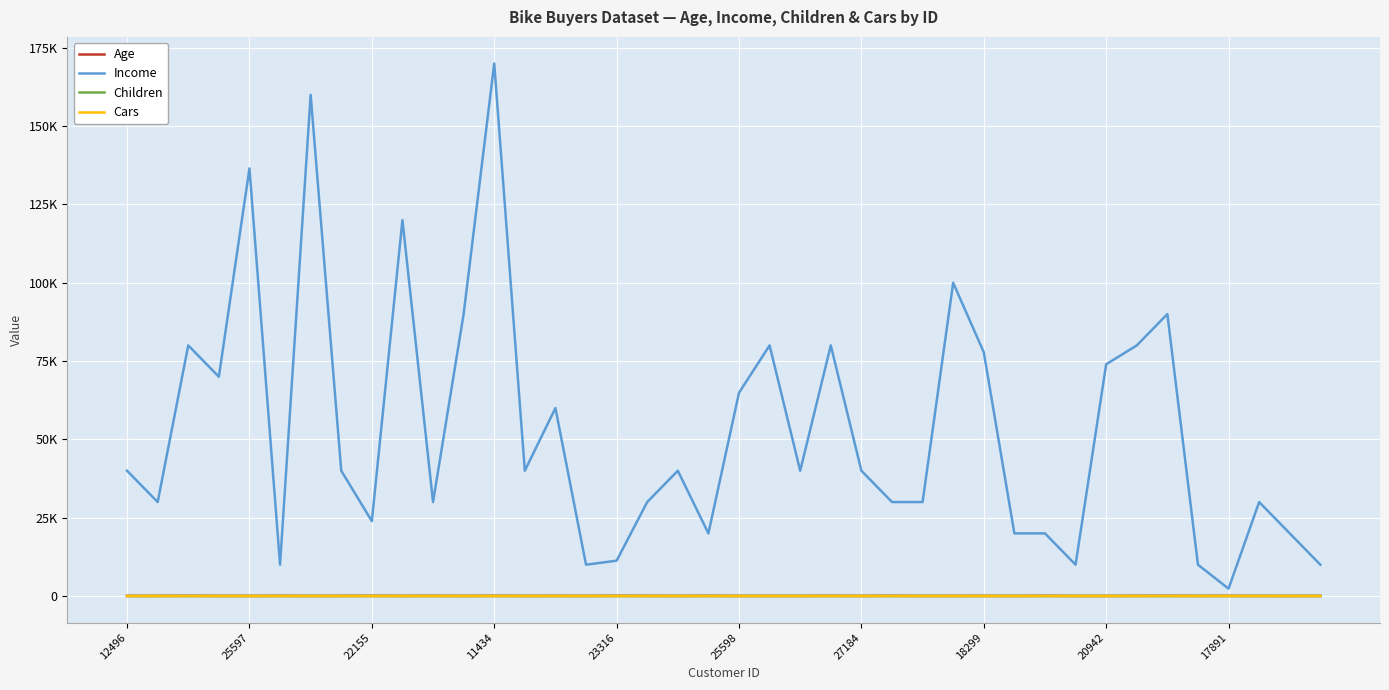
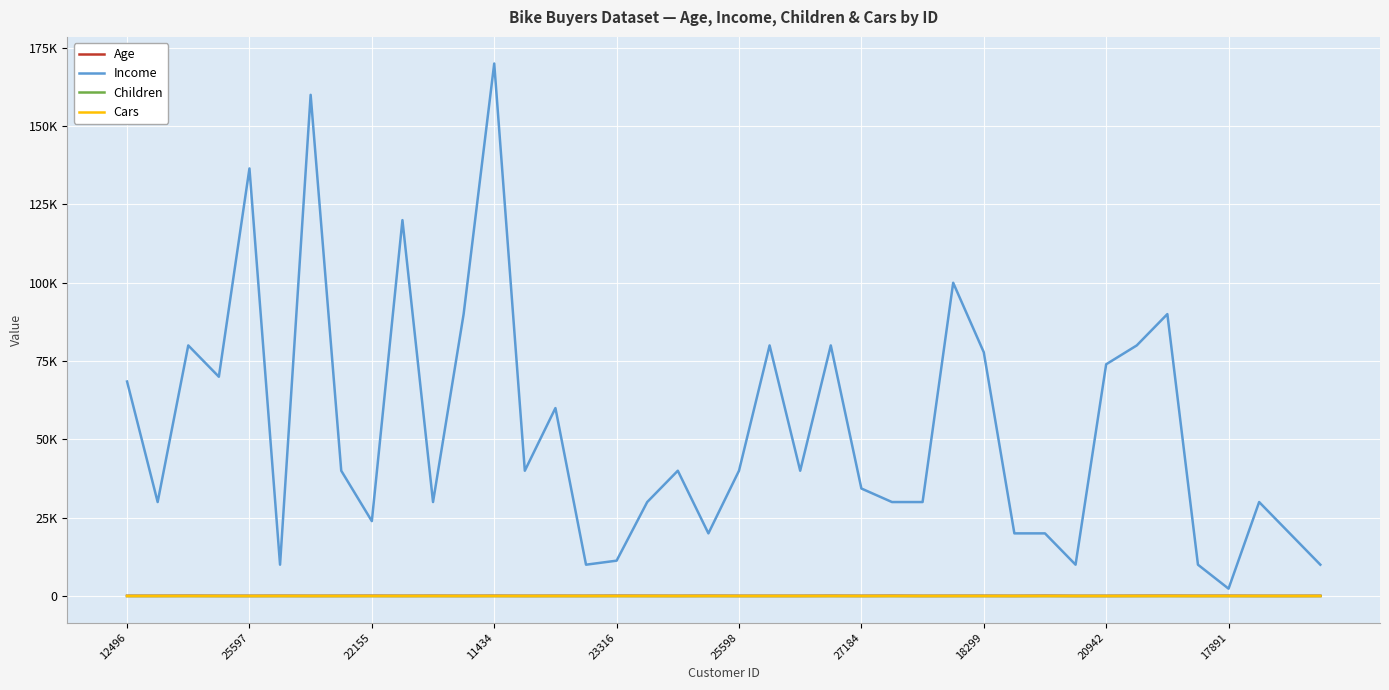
Income, 12496: 40000 -> 68000
Income, 25598: 65000 -> 40000
Income, 27184: 40000 -> 34000
